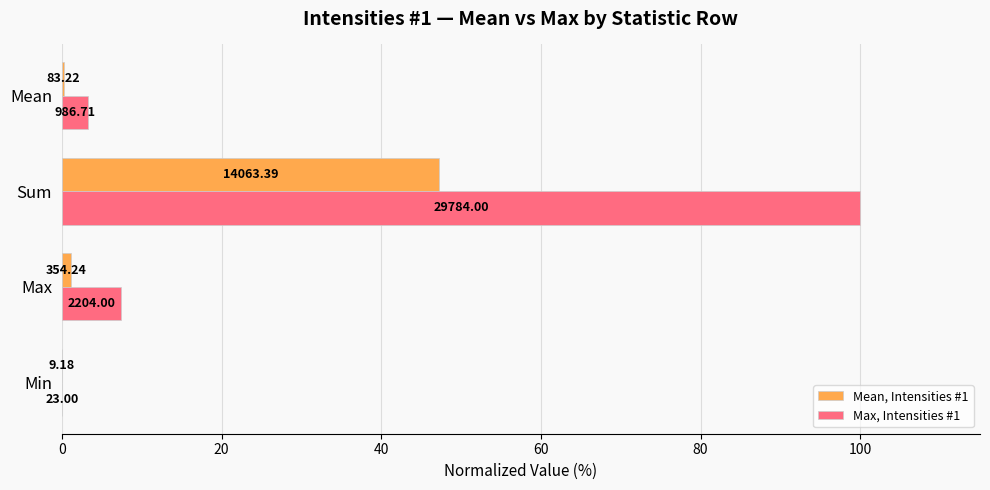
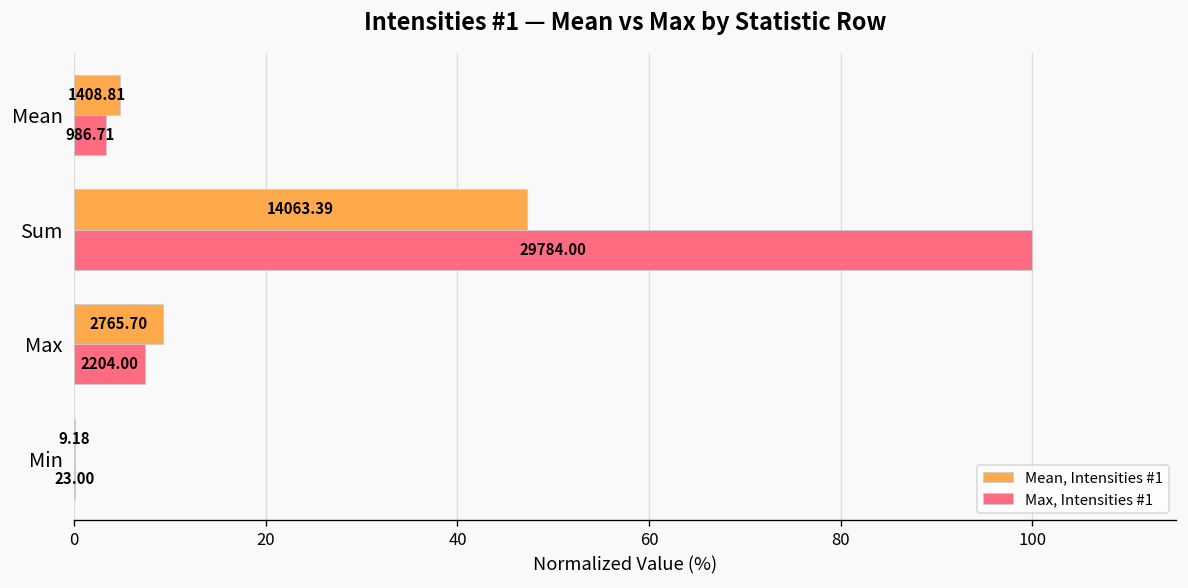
Mean, Intensities #1, Mean: 83.22 -> 1408.81
Mean, Intensities #1, Max: 354.24 -> 2765.70
